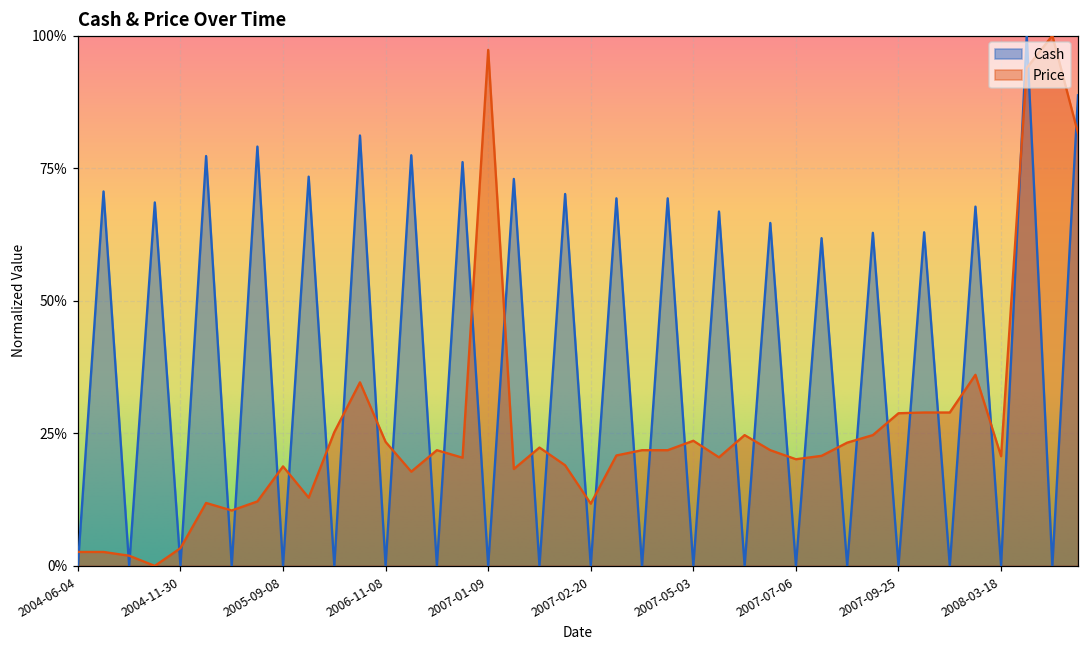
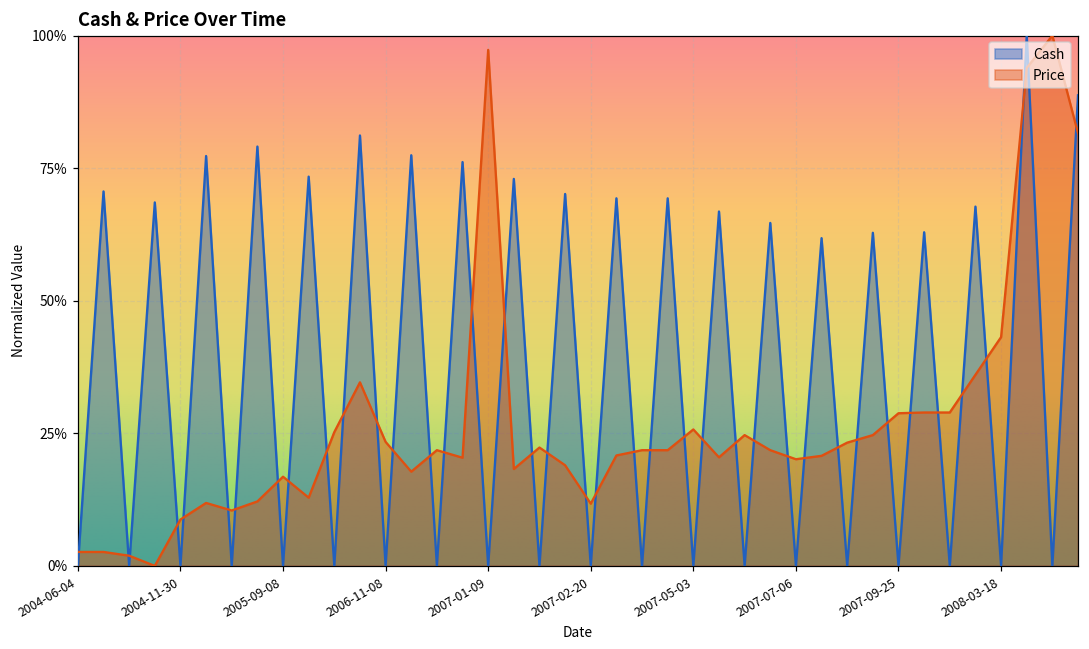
Price, 2004-11-30: 3% -> 9%
Price, 2005-09-08: 19% -> 17%
Price, 2007-05-03: 24% -> 26%
Price, 2008-03-18: 21% -> 43%
